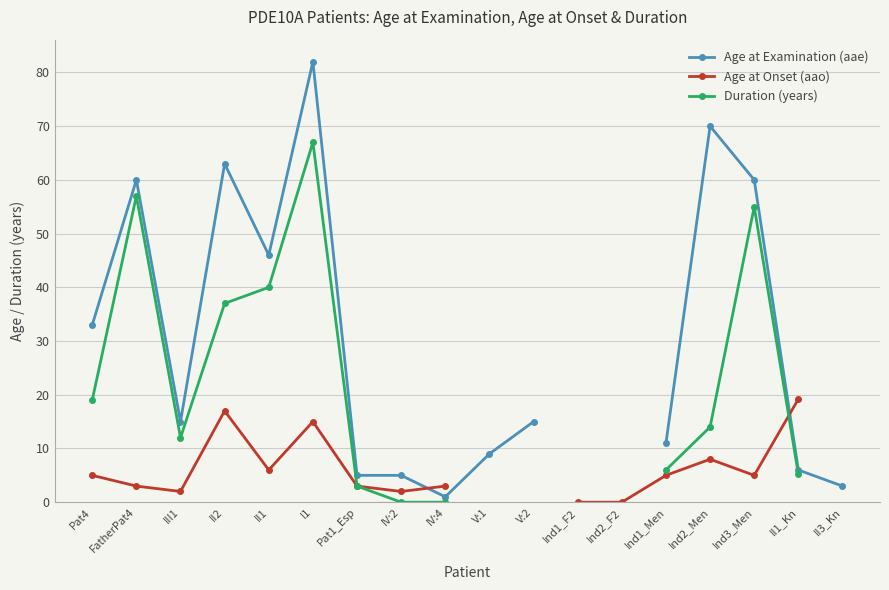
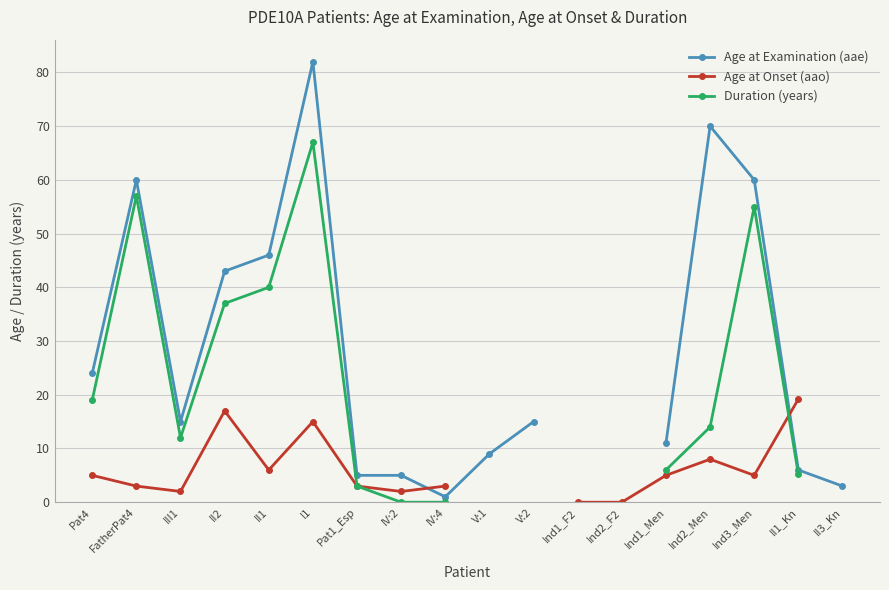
Age at Examination (aae), Pat4: 33 -> 24
Age at Examination (aae), II2: 63 -> 43
